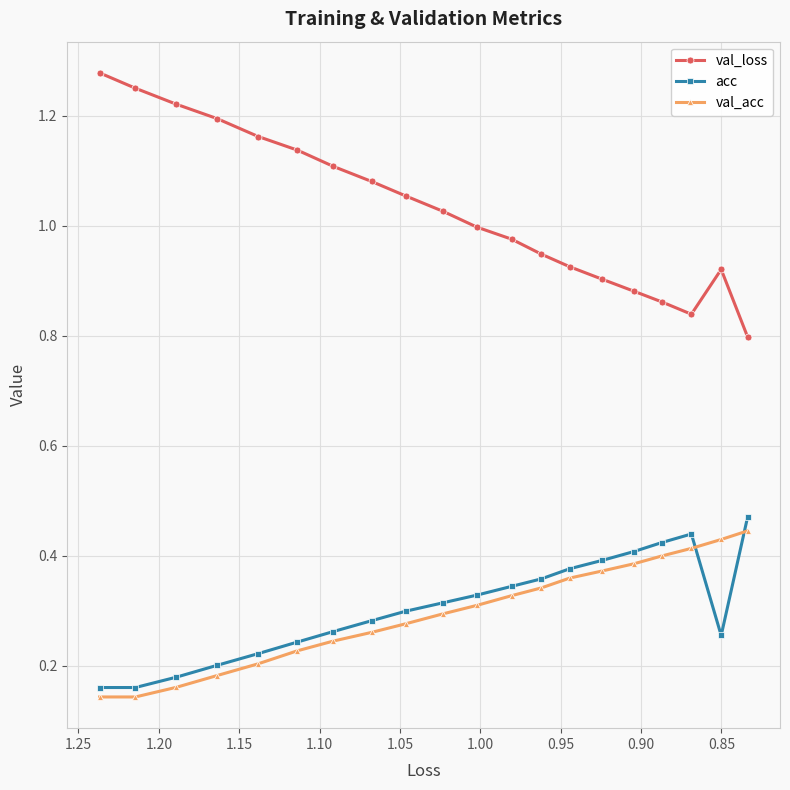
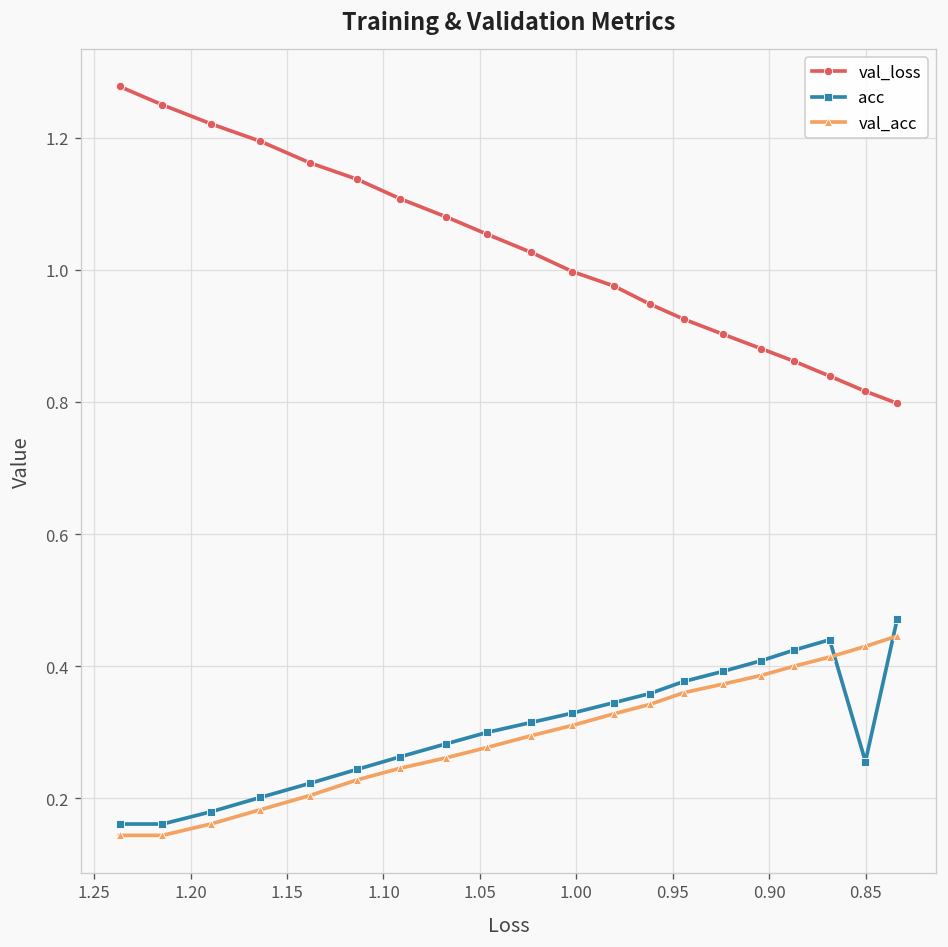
val_loss, 0.85: 0.92 -> 0.82
